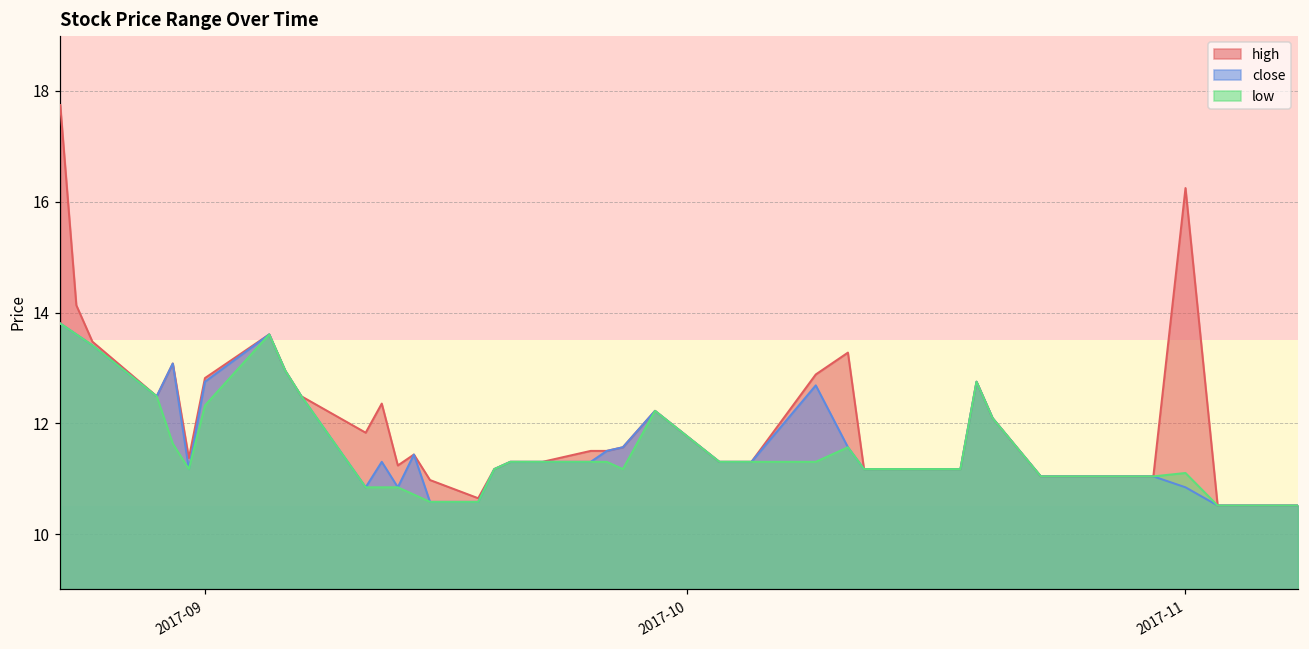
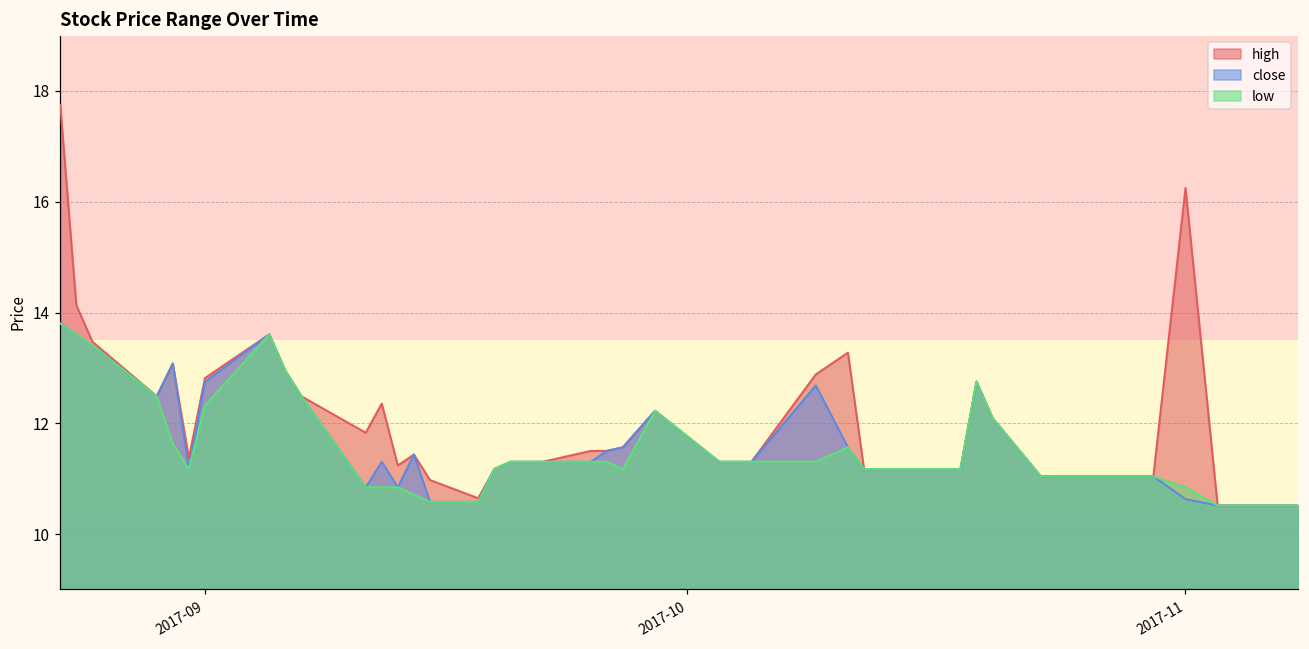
close, 2017-11: 10.8 -> 10.6
low, 2017-11: 11.1 -> 10.8
